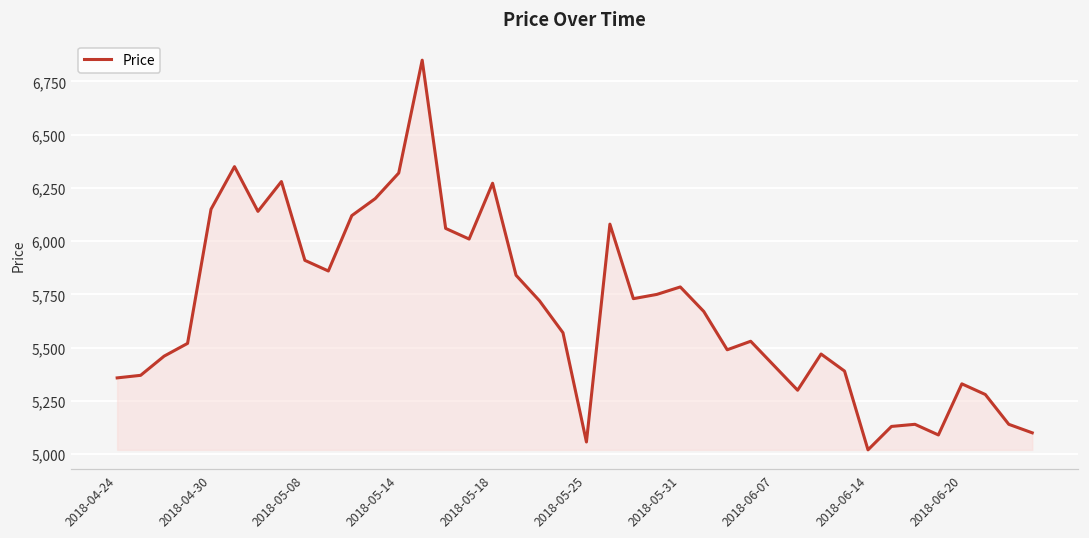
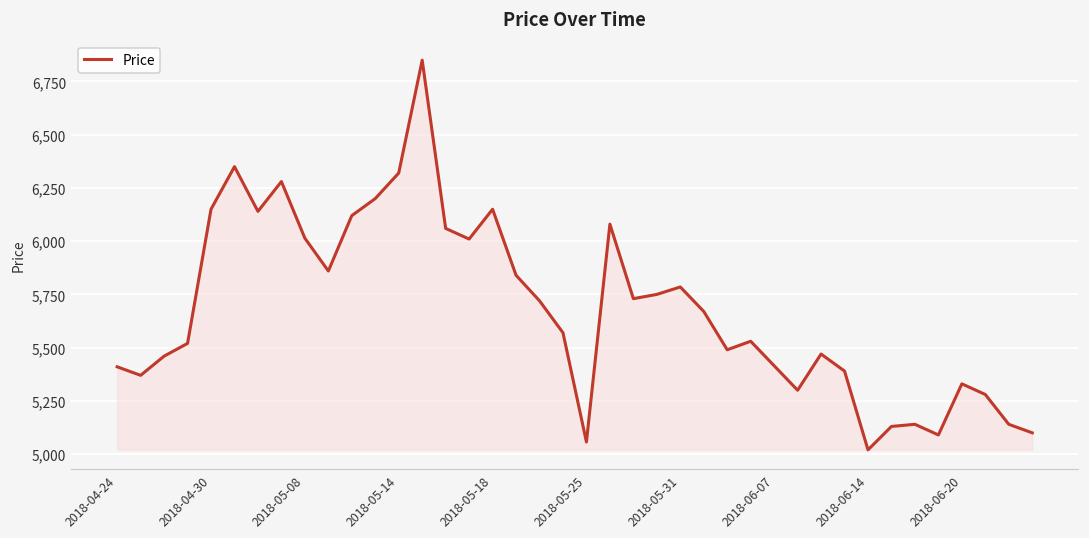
2018-04-24: 5,360 -> 5,410
2018-05-08: 5,910 -> 6,010
2018-05-18: 6,270 -> 6,150
